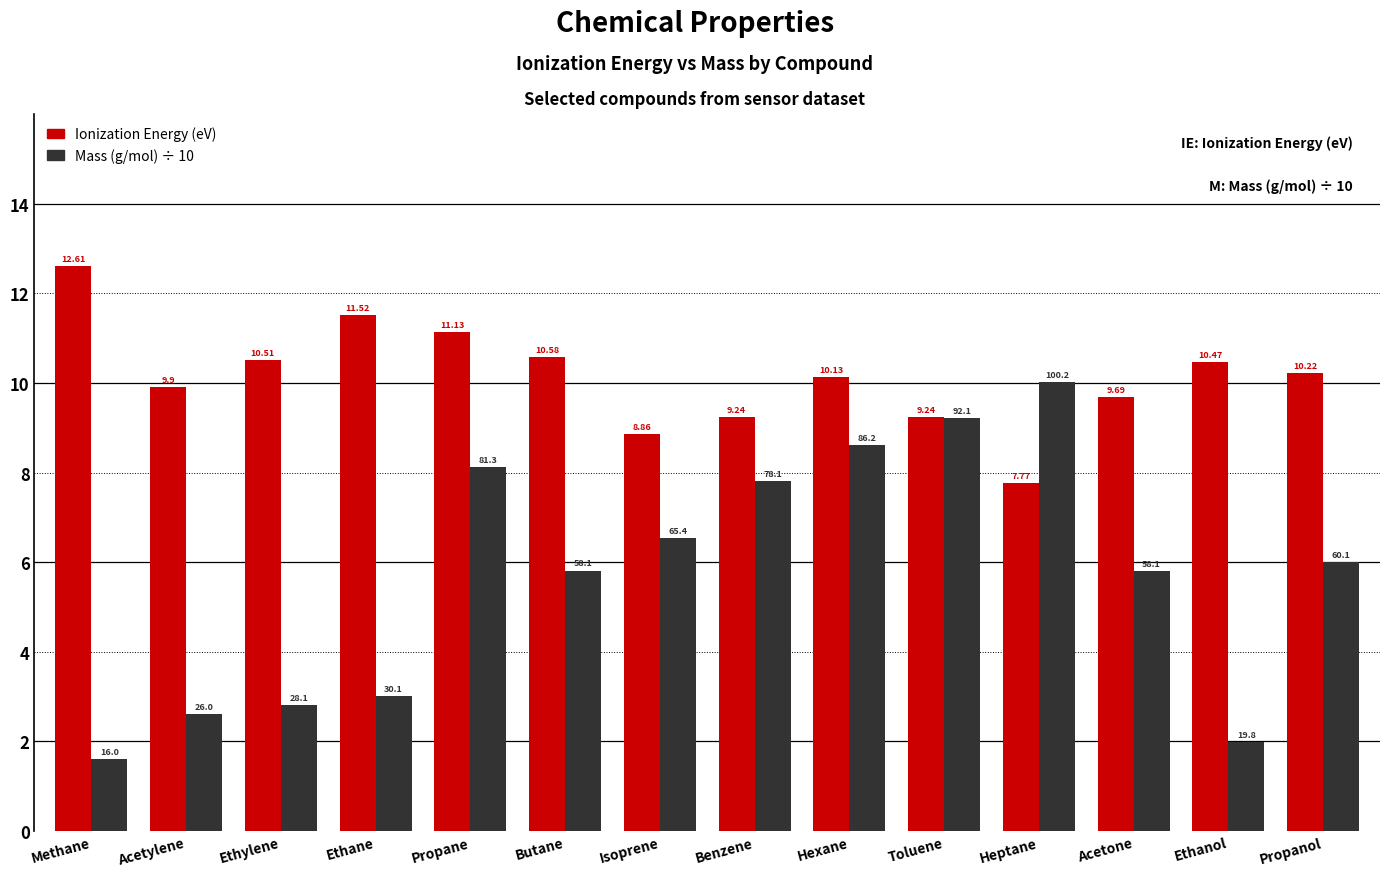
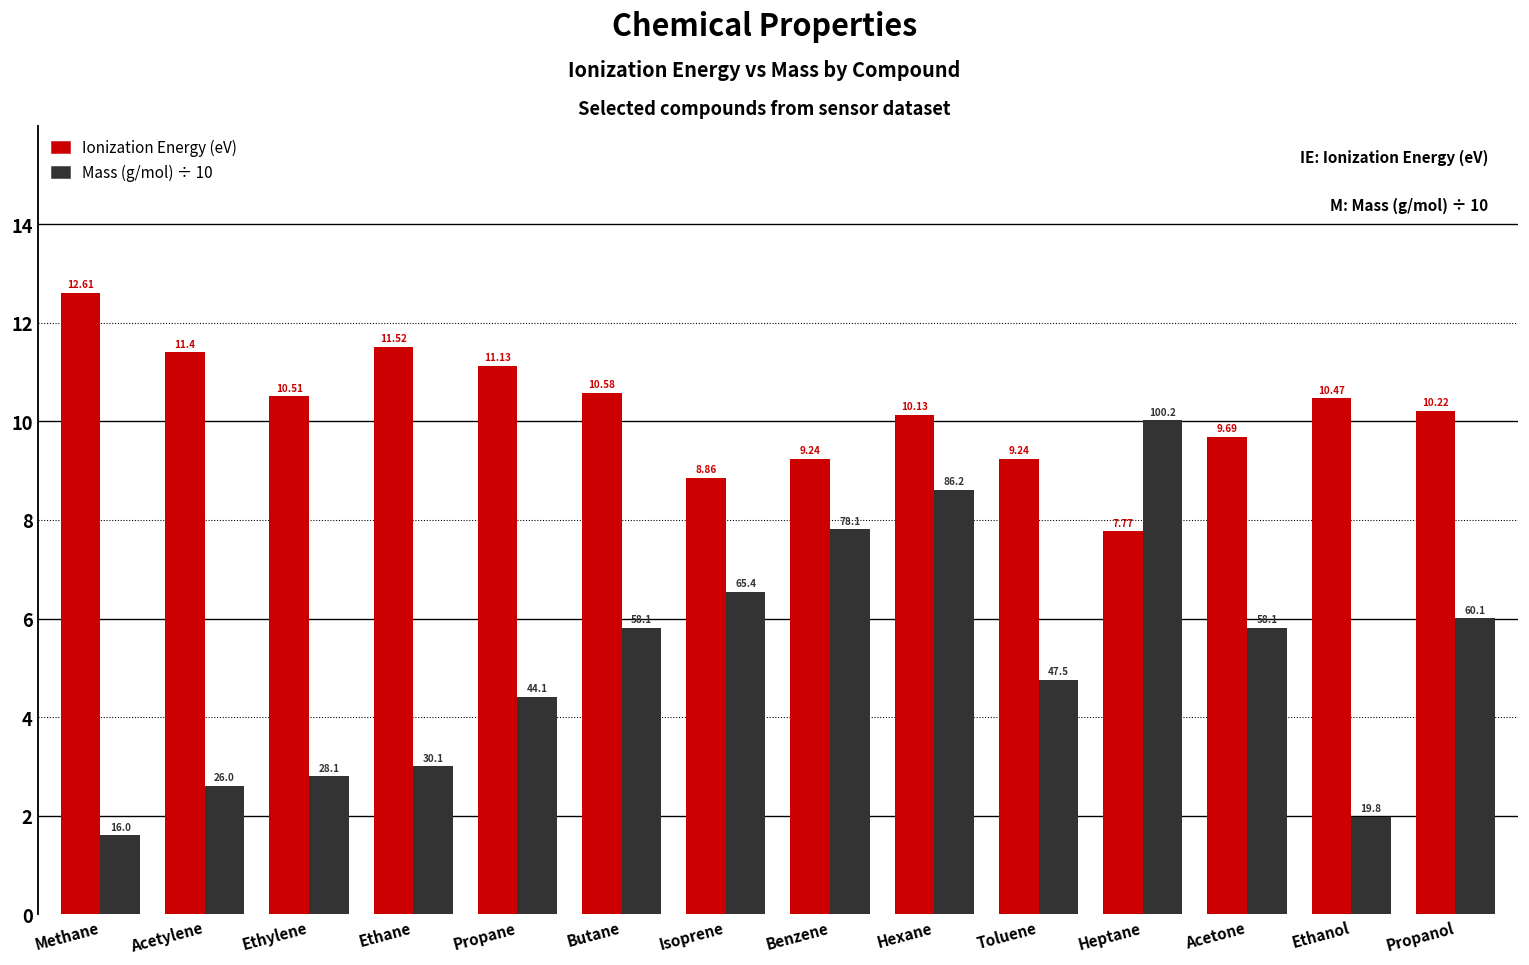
Ionization Energy (eV), Acetylene: 9.9 -> 11.4
Mass (g/mol) ÷ 10, Propane: 81.3 -> 44.1
Mass (g/mol) ÷ 10, Toluene: 92.1 -> 47.5
